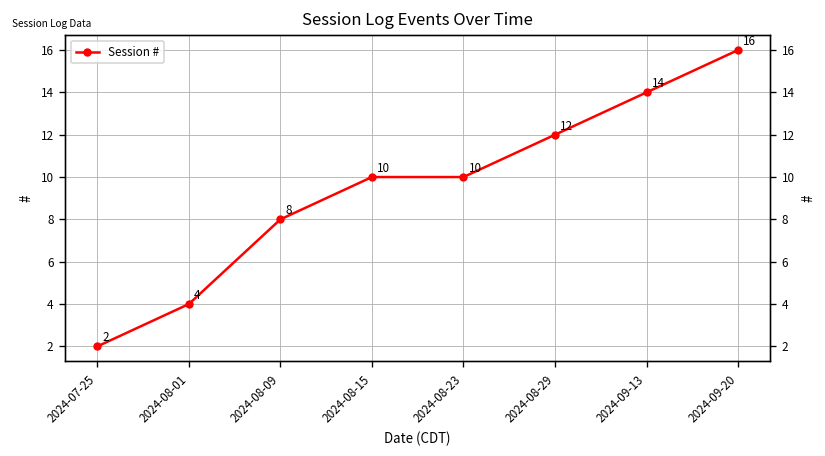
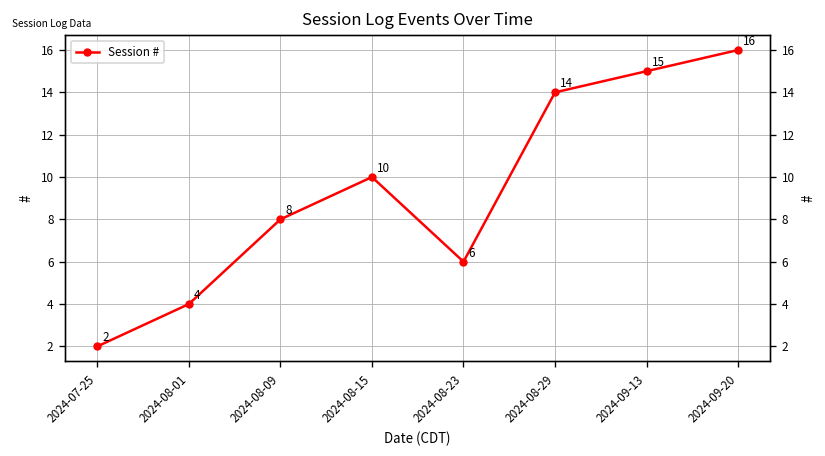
2024-08-23: 10 -> 6
2024-08-29: 12 -> 14
2024-09-13: 14 -> 15
